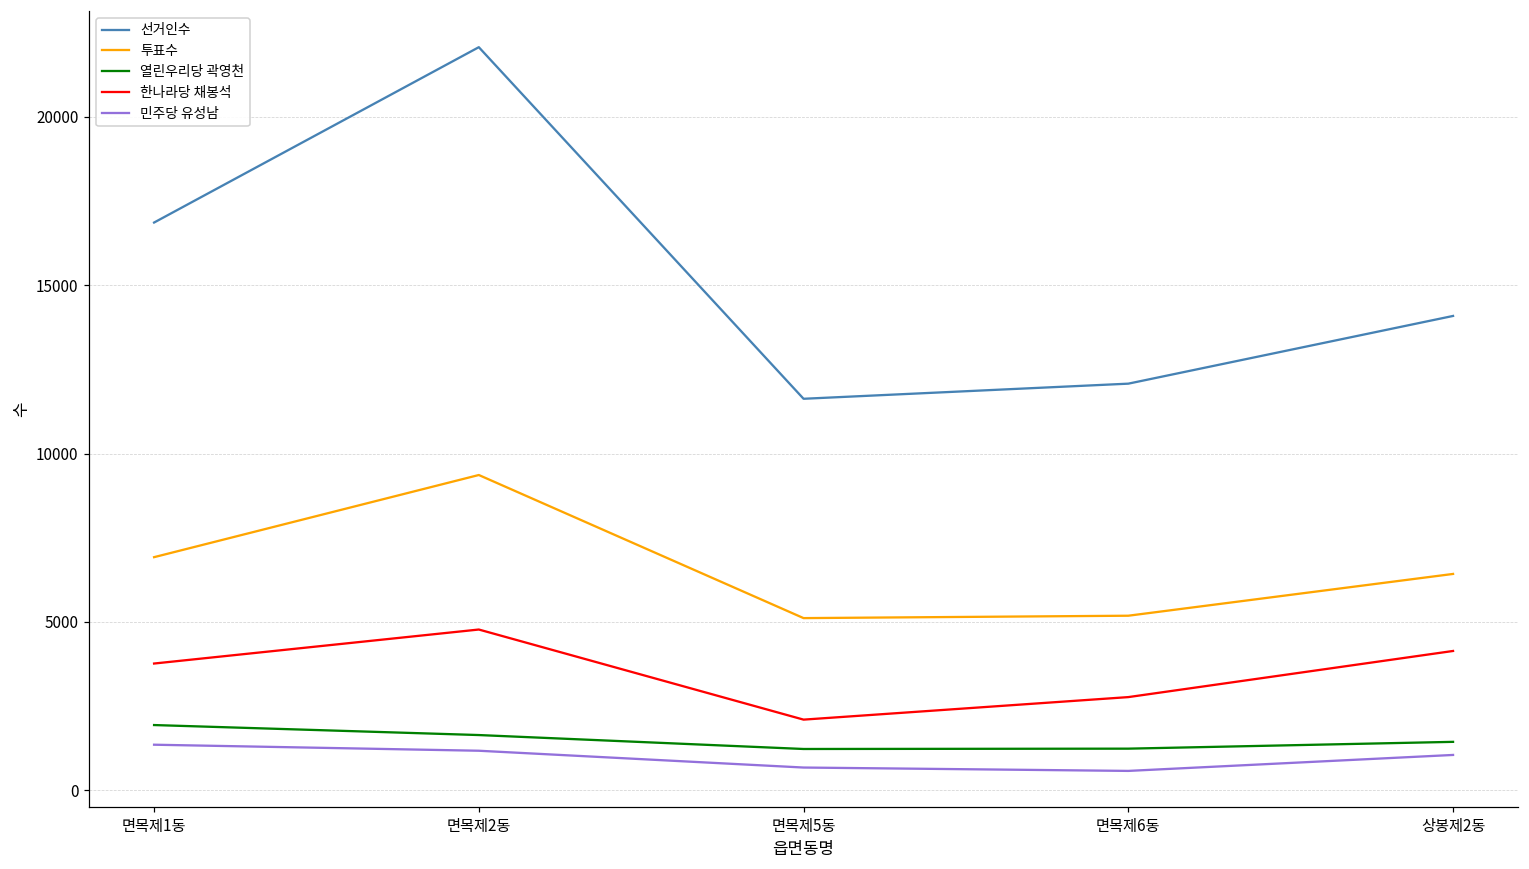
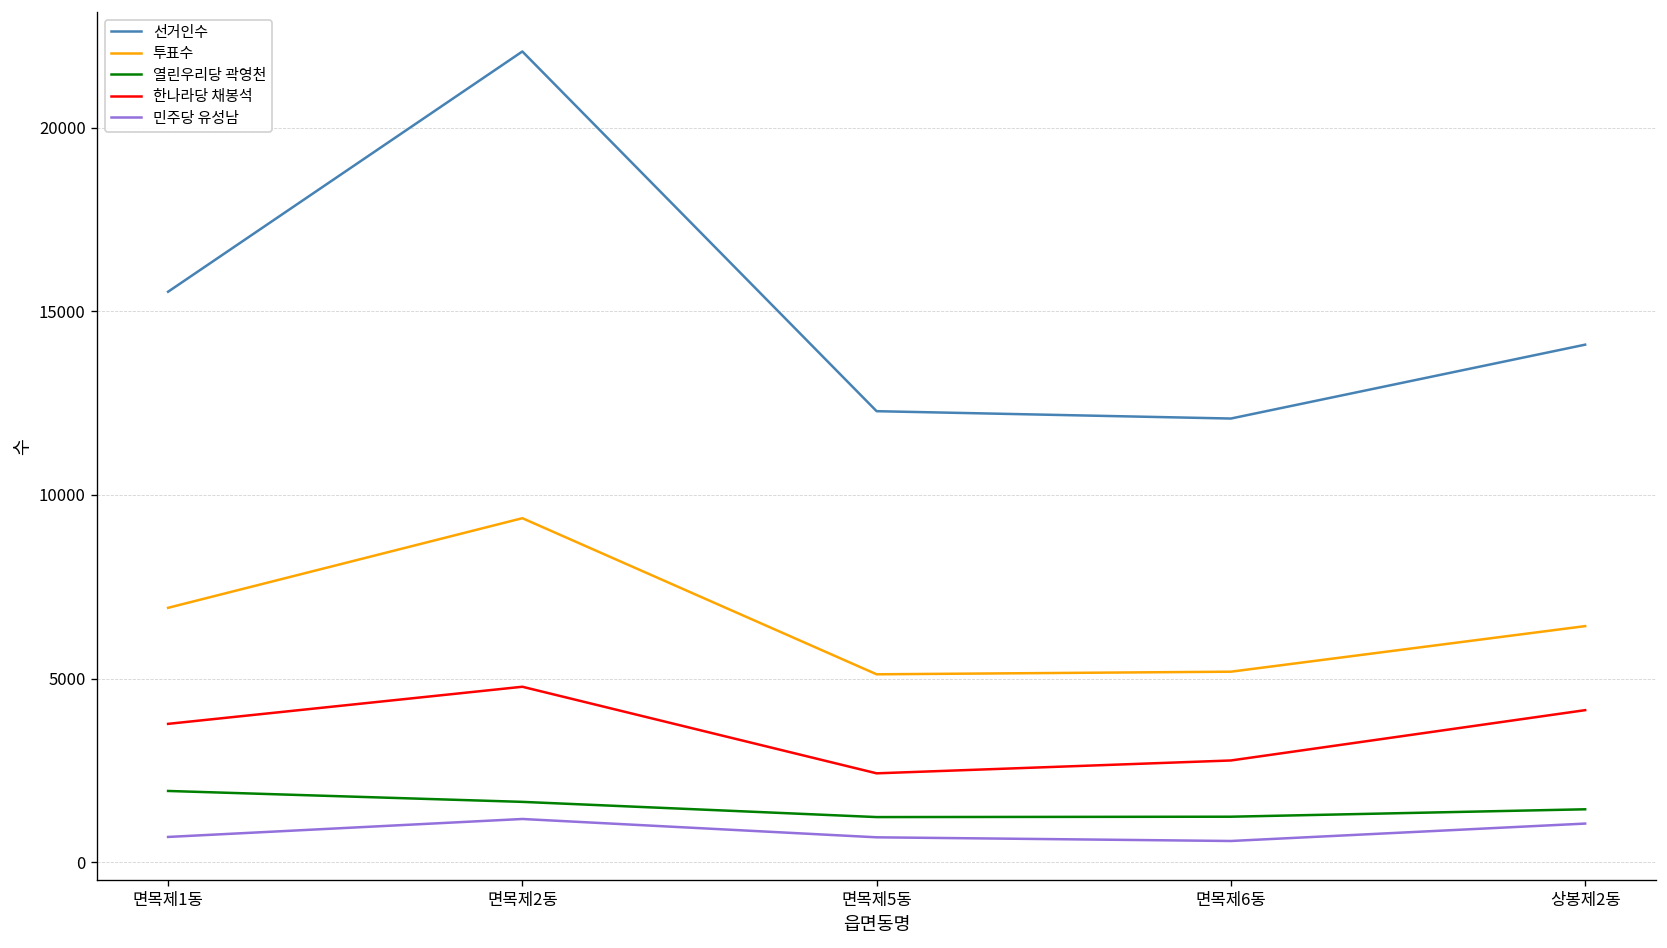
선거인수, 면목제1동: 16900 -> 15500
민주당 유성남, 면목제1동: 1400 -> 700
선거인수, 면목제5동: 11600 -> 12300
한나라당 채봉석, 면목제5동: 2100 -> 2400
